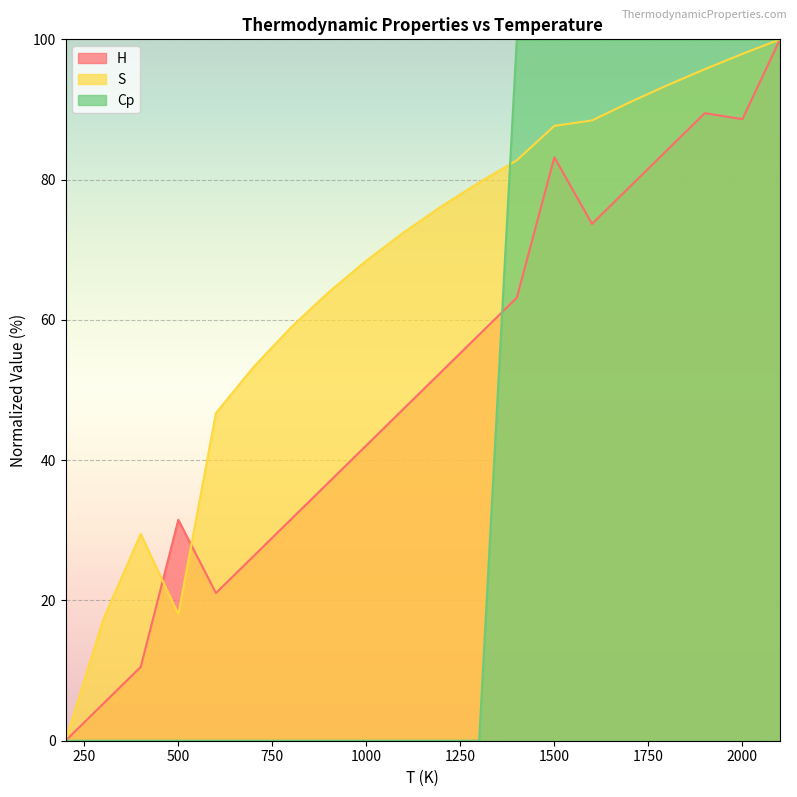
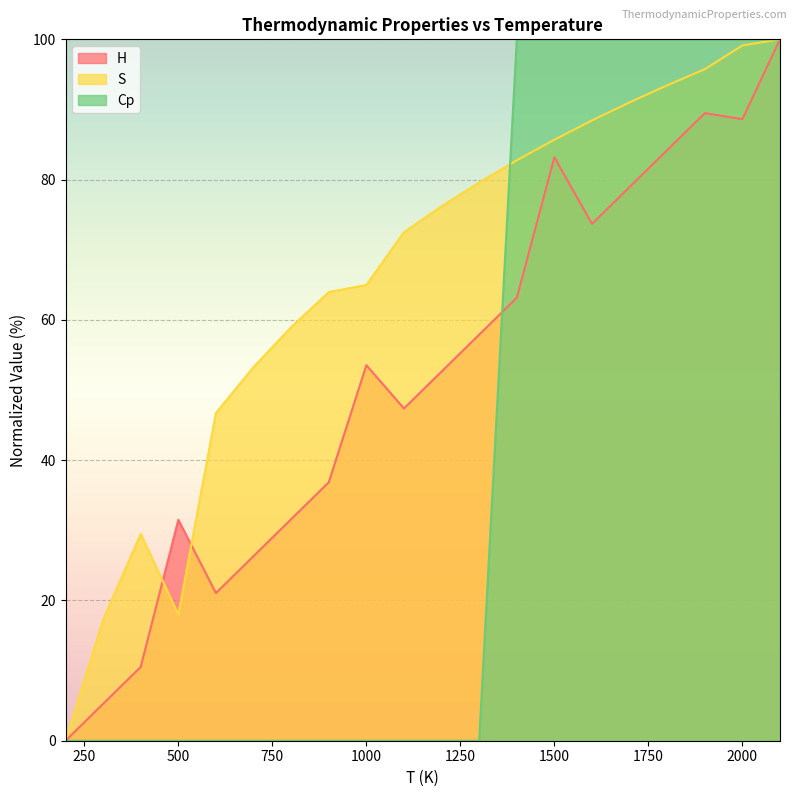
H, 1000: 42 -> 54
S, 1000: 68 -> 65
S, 1500: 88 -> 86
S, 2000: 98 -> 99
